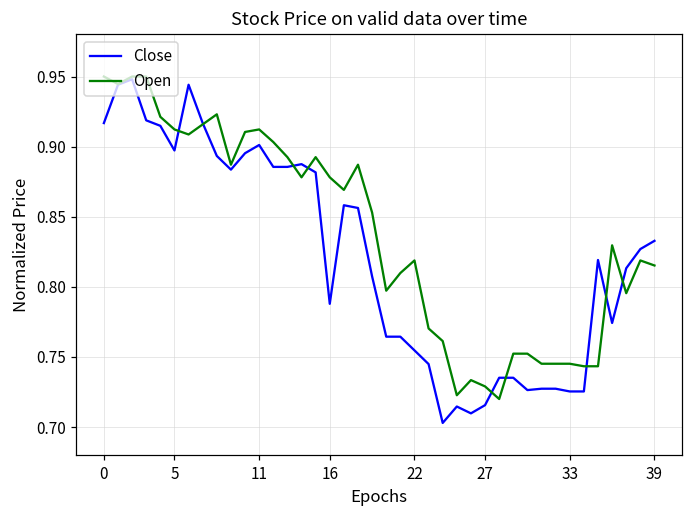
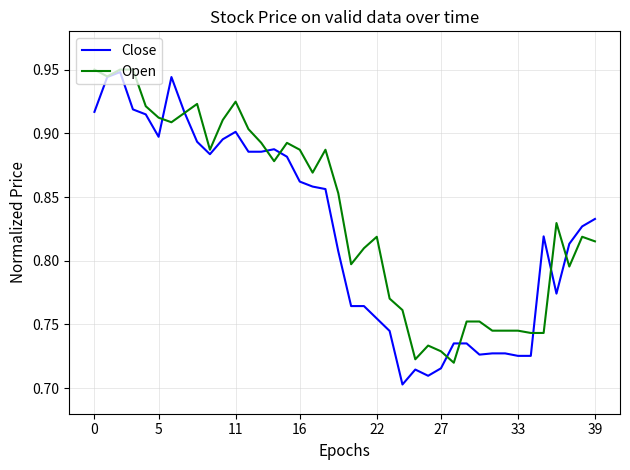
Open, 11: 0.912 -> 0.925
Close, 16: 0.788 -> 0.862
Open, 16: 0.878 -> 0.887
